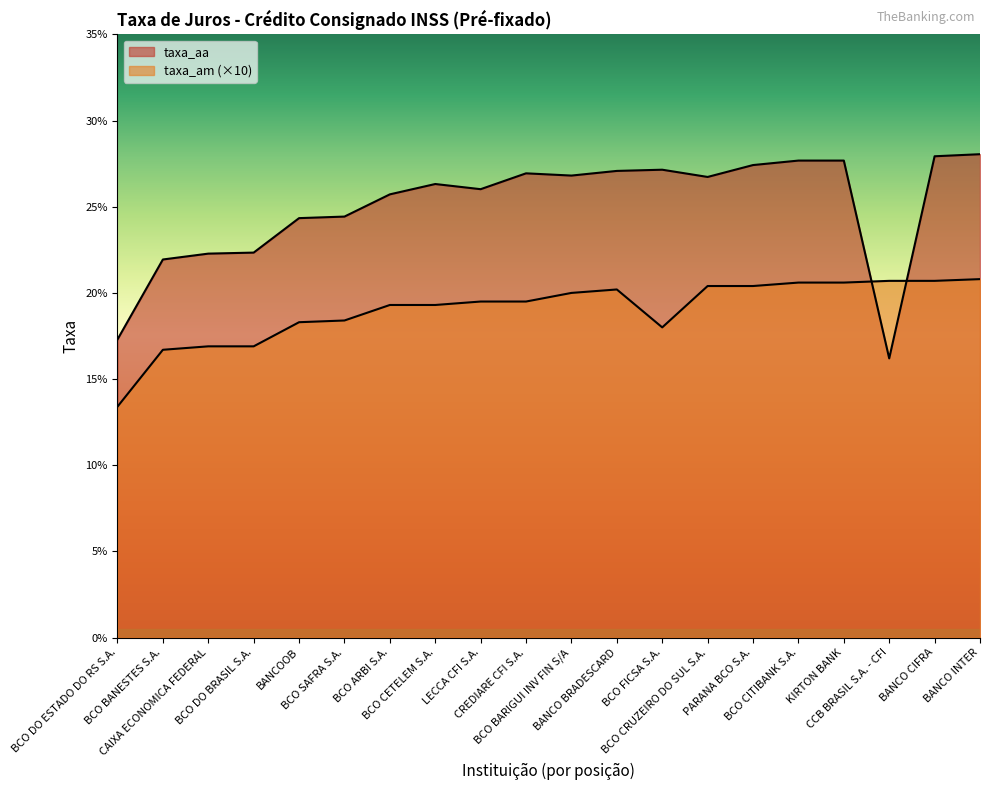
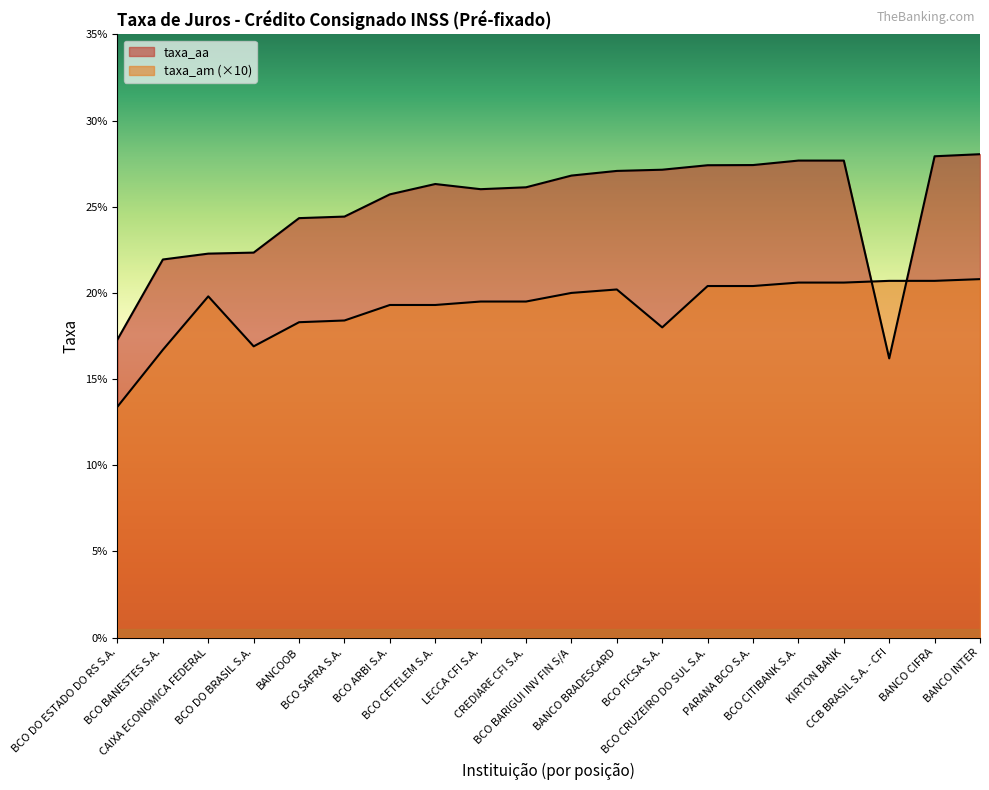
taxa_am (×10), CAIXA ECONOMICA FEDERAL: 16.9% -> 19.8%
taxa_aa, CREDIARE CFI S.A.: 26.9% -> 26.1%
taxa_aa, BCO CRUZEIRO DO SUL S.A.: 26.7% -> 27.4%
